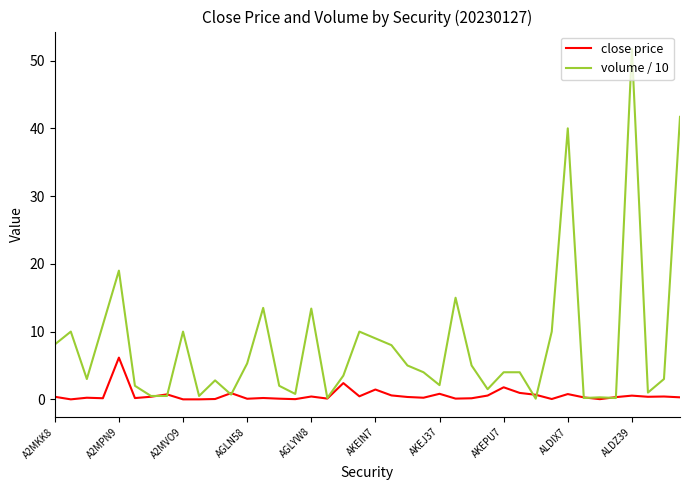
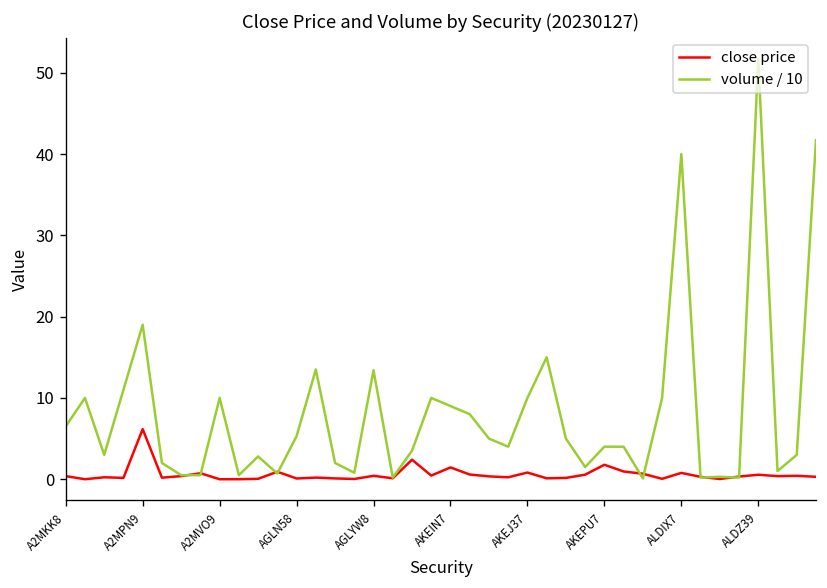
volume / 10, A2MKK8: 8 -> 7
volume / 10, AKEJ37: 2 -> 10
